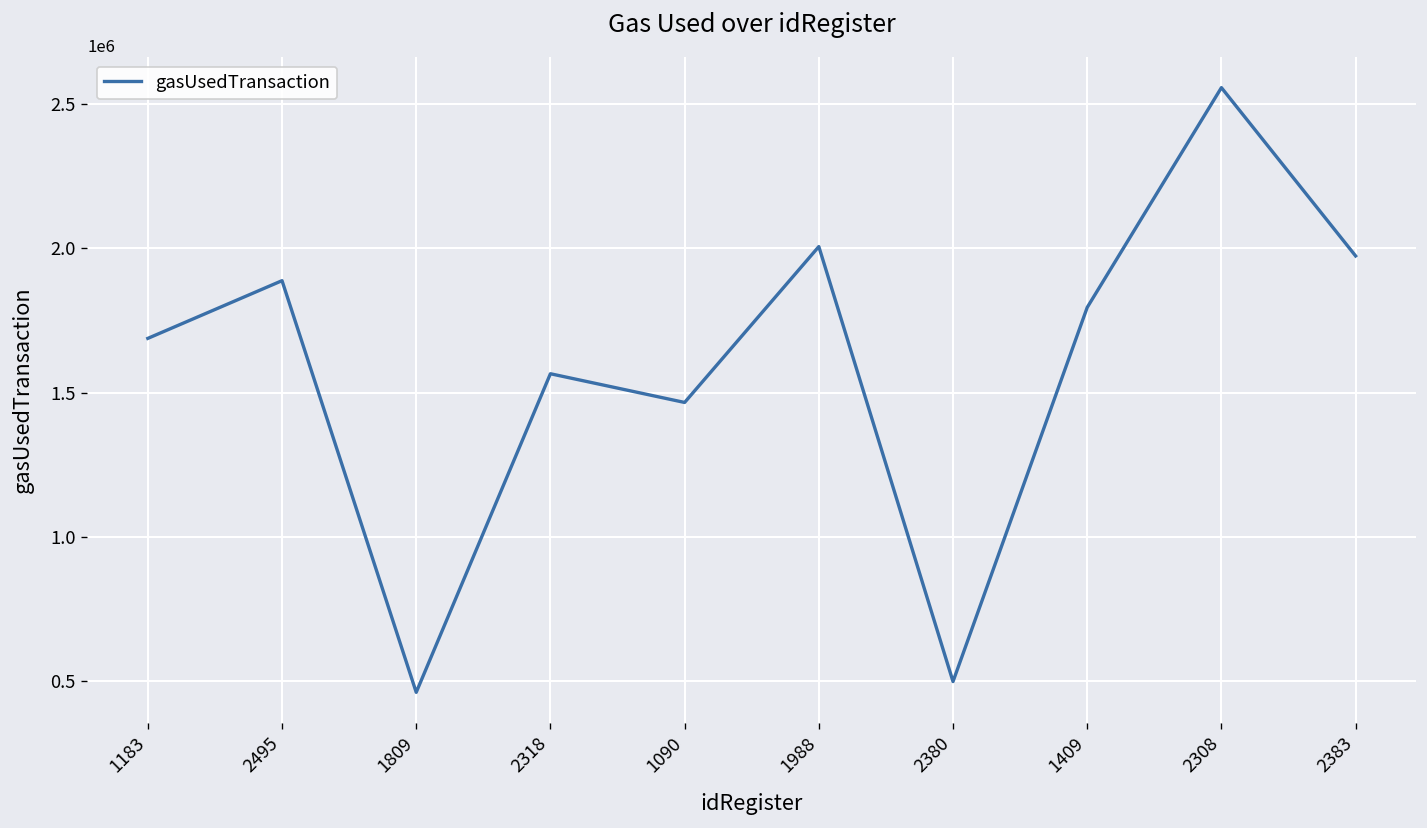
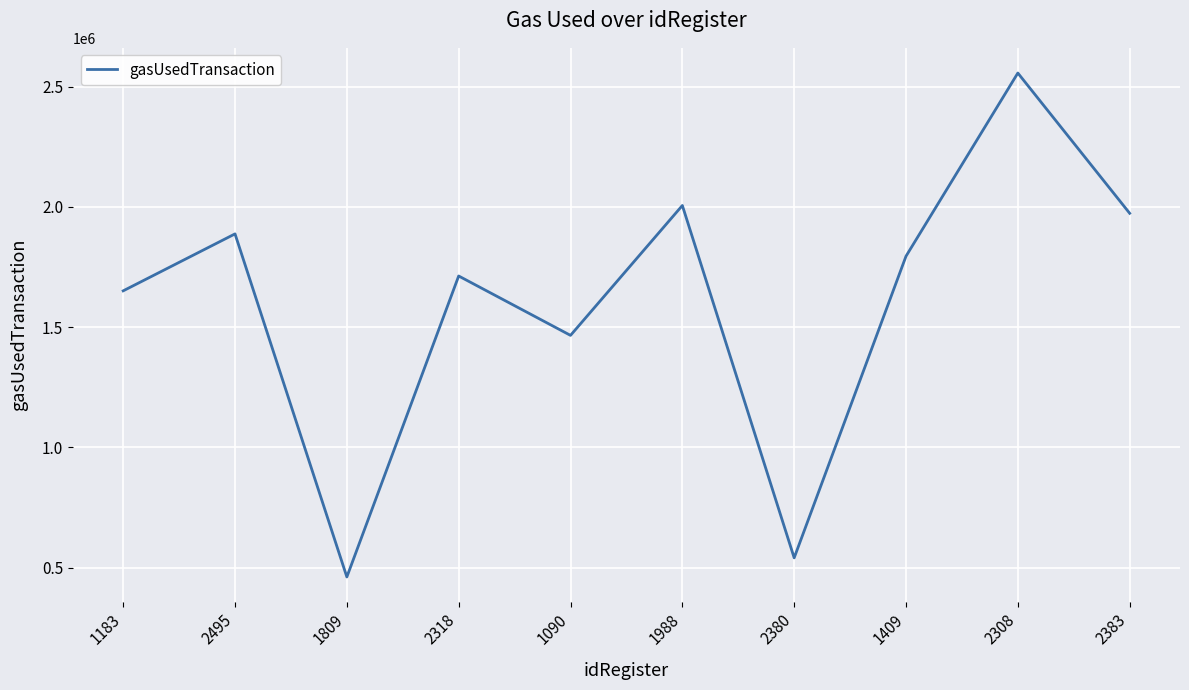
1183: 1690000 -> 1650000
2318: 1570000 -> 1710000
2380: 500000 -> 540000
